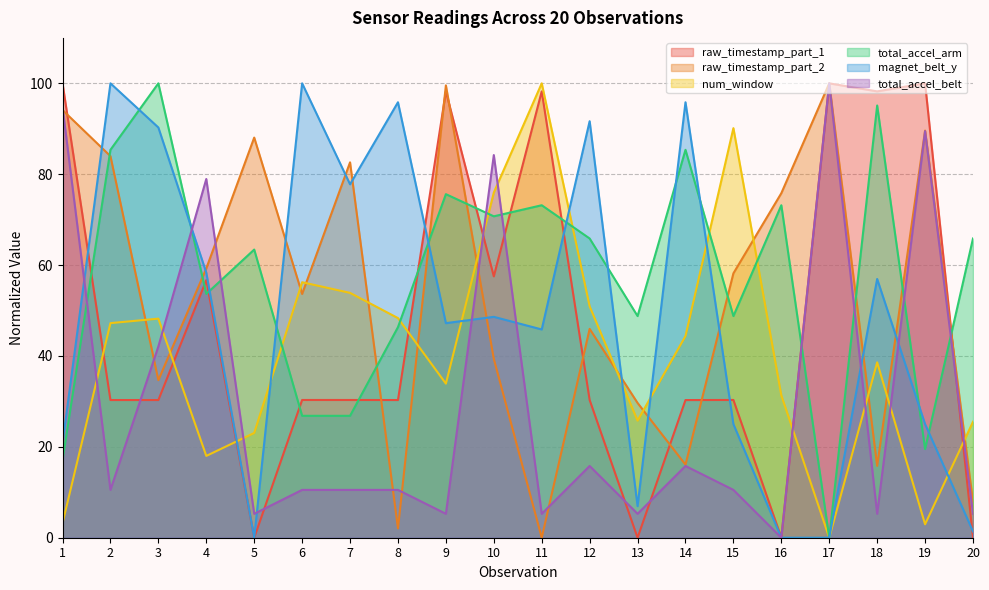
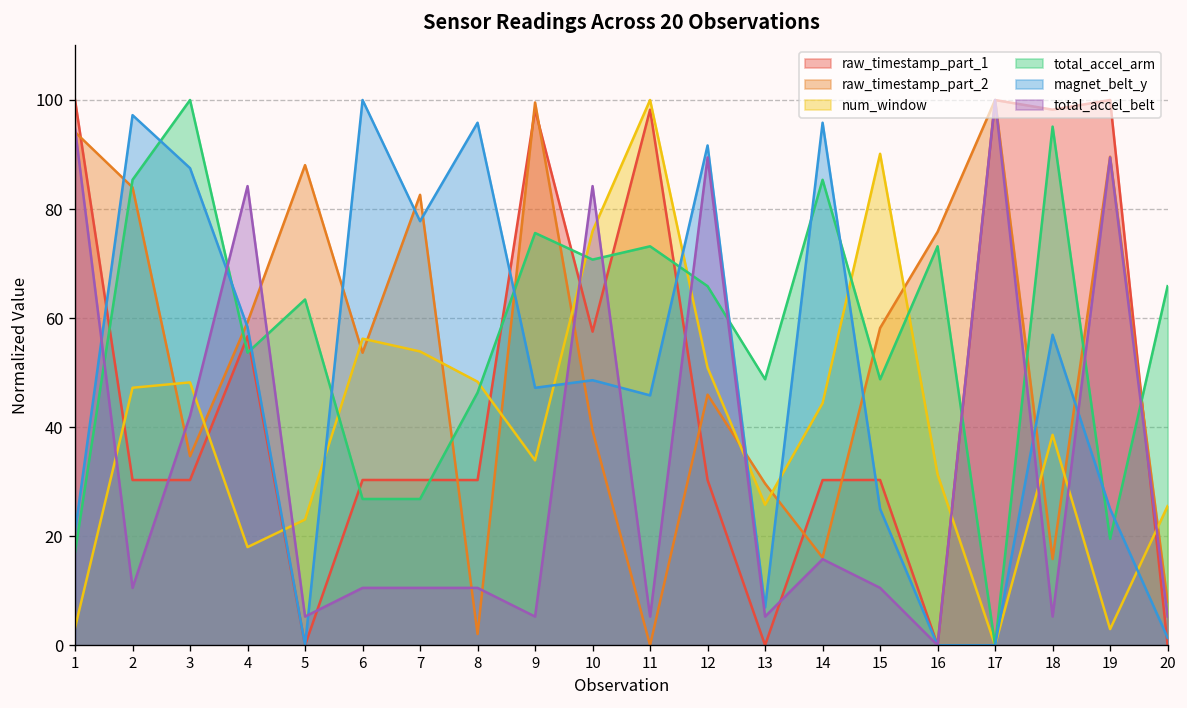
magnet_belt_y, 2: 100 -> 97
magnet_belt_y, 3: 90 -> 88
total_accel_belt, 4: 79 -> 84
total_accel_belt, 12: 16 -> 89
